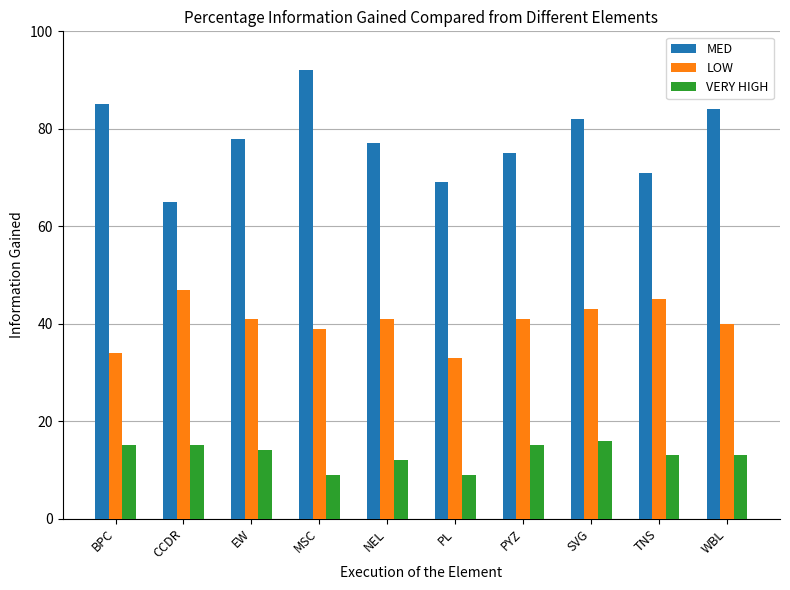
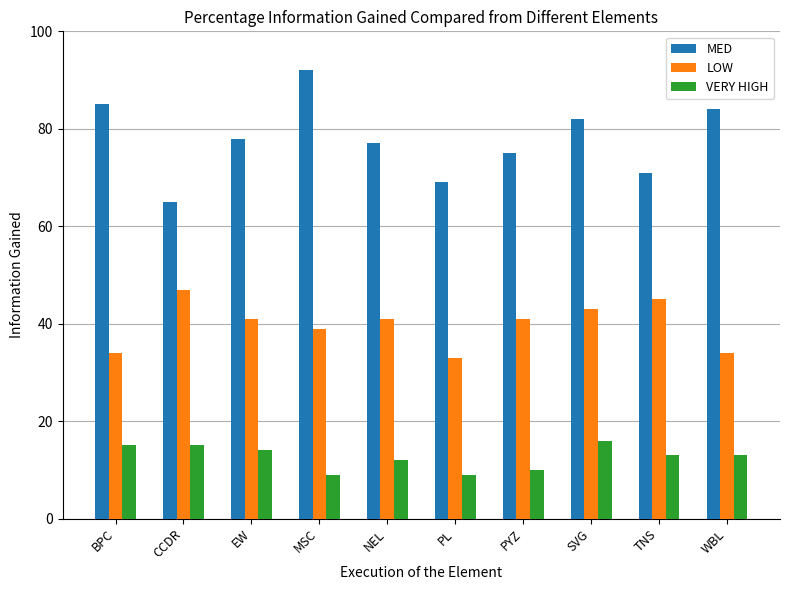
VERY HIGH, PYZ: 15 -> 10
LOW, WBL: 40 -> 34
